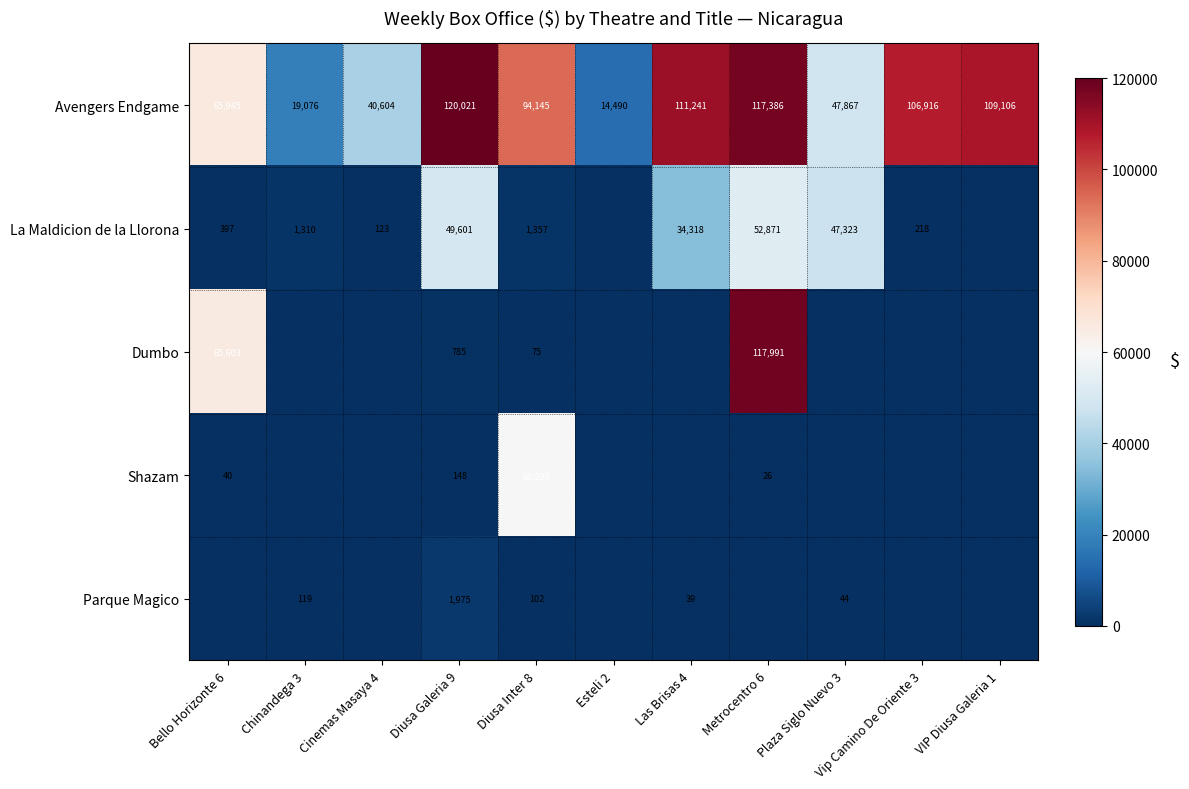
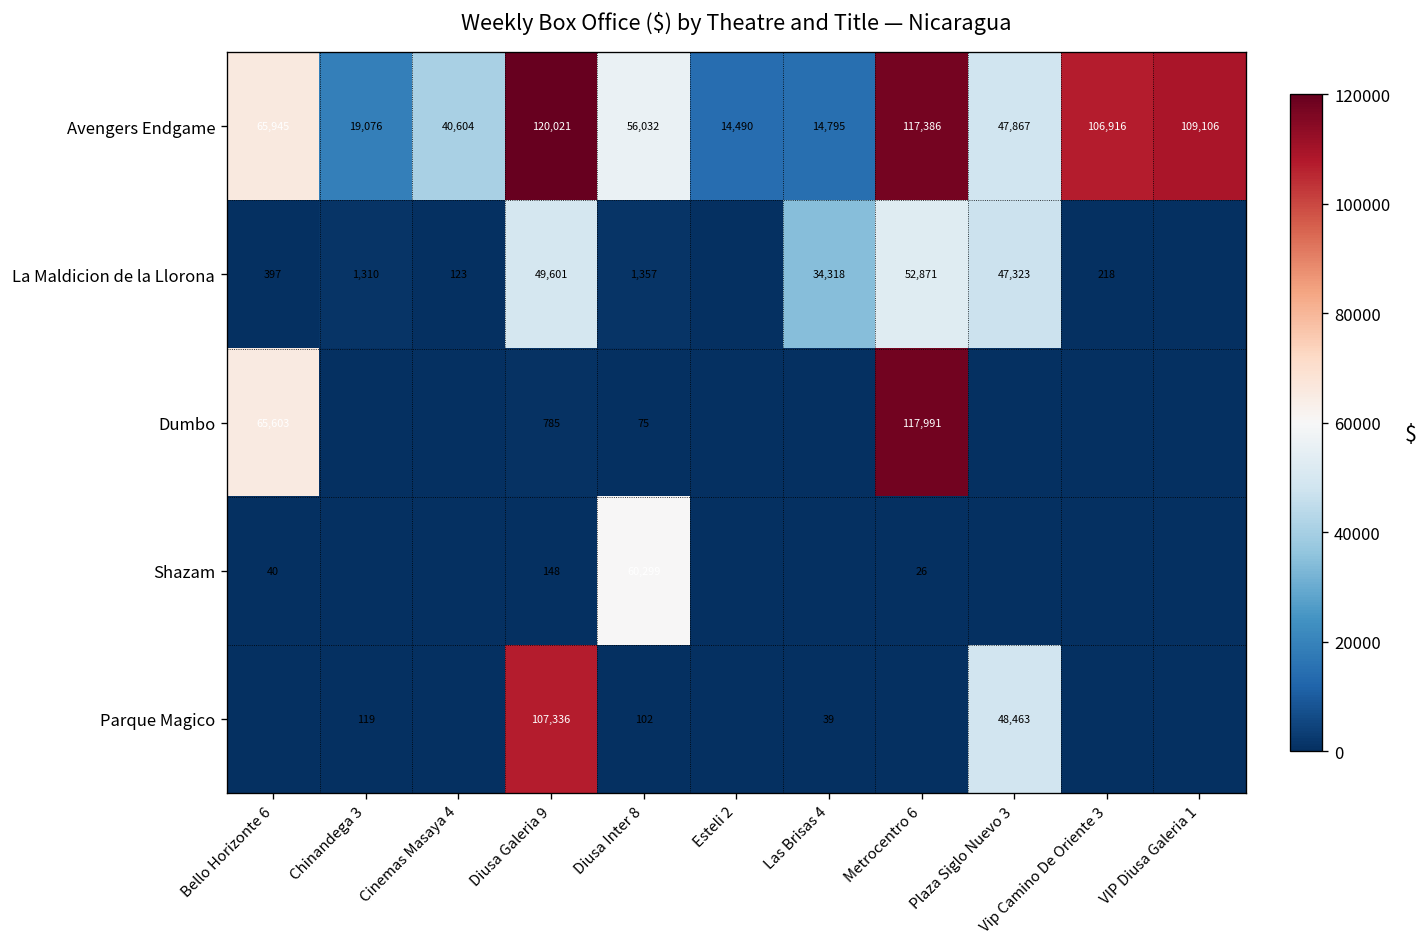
Avengers Endgame, Diusa Inter 8: 94,145 -> 56,032
Avengers Endgame, Las Brisas 4: 111,241 -> 14,795
Parque Magico, Diusa Galeria 9: 1,975 -> 107,336
Parque Magico, Plaza Siglo Nuevo 3: 44 -> 48,463
